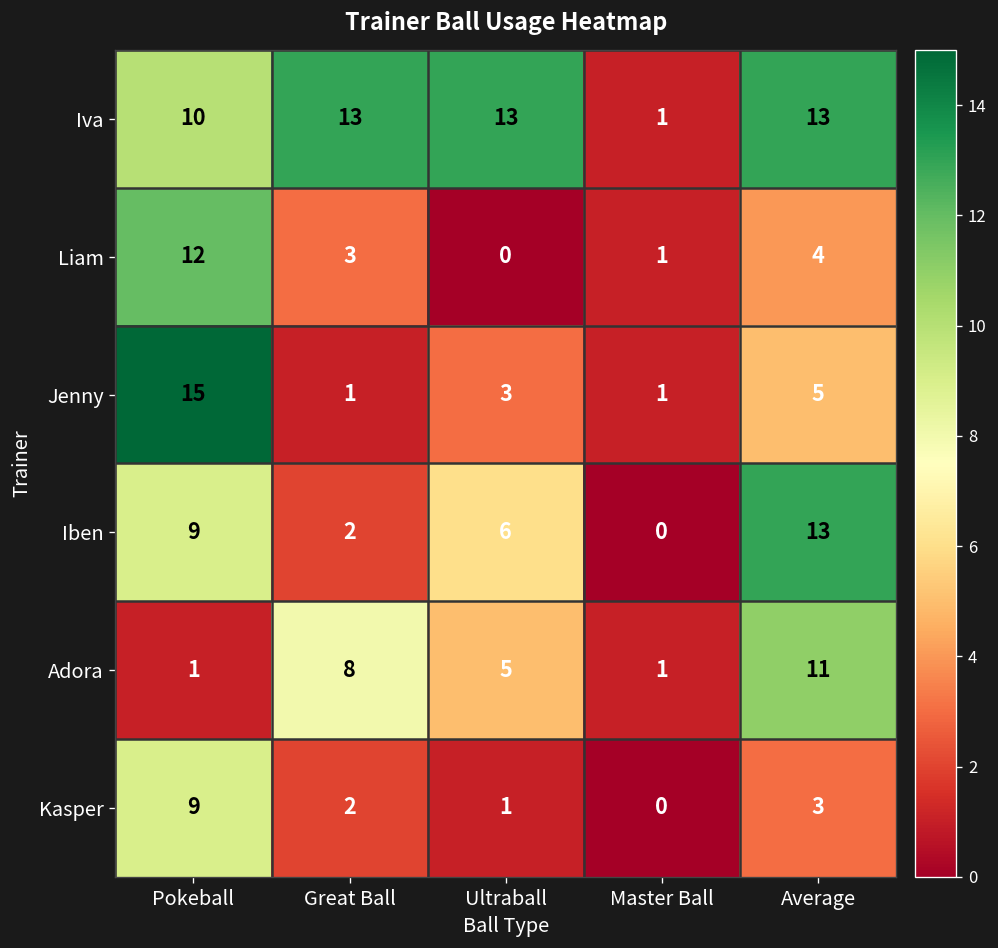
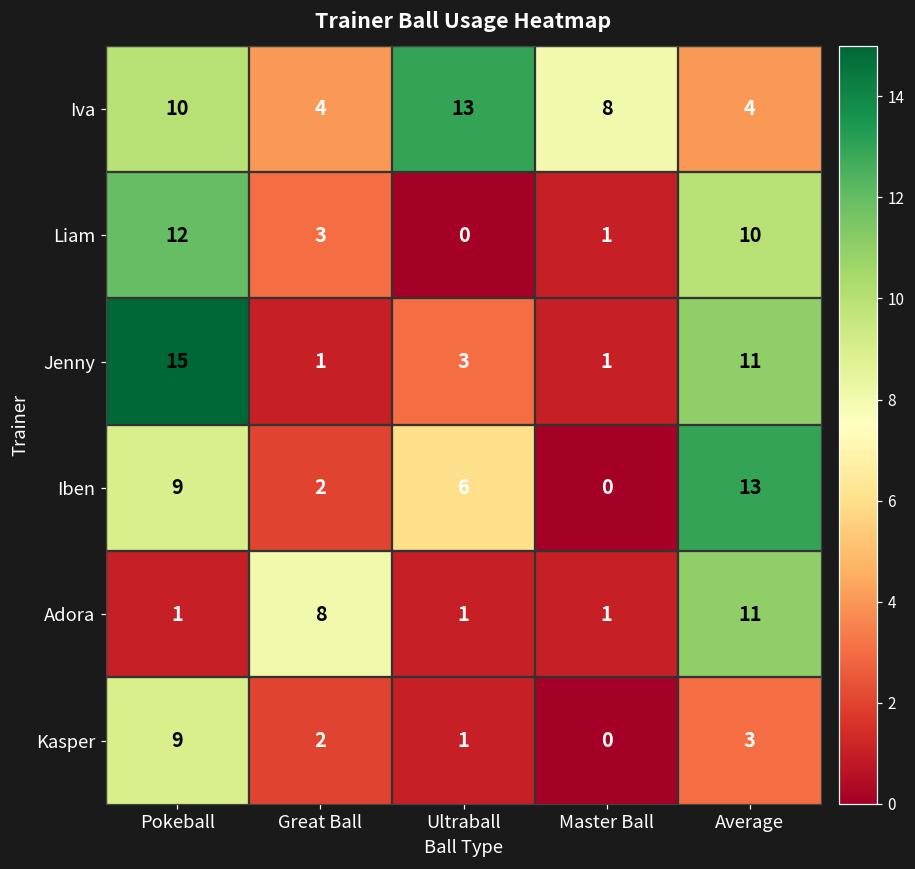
Iva, Great Ball: 13 -> 4
Iva, Master Ball: 1 -> 8
Iva, Average: 13 -> 4
Liam, Average: 4 -> 10
Jenny, Average: 5 -> 11
Adora, Ultraball: 5 -> 1
